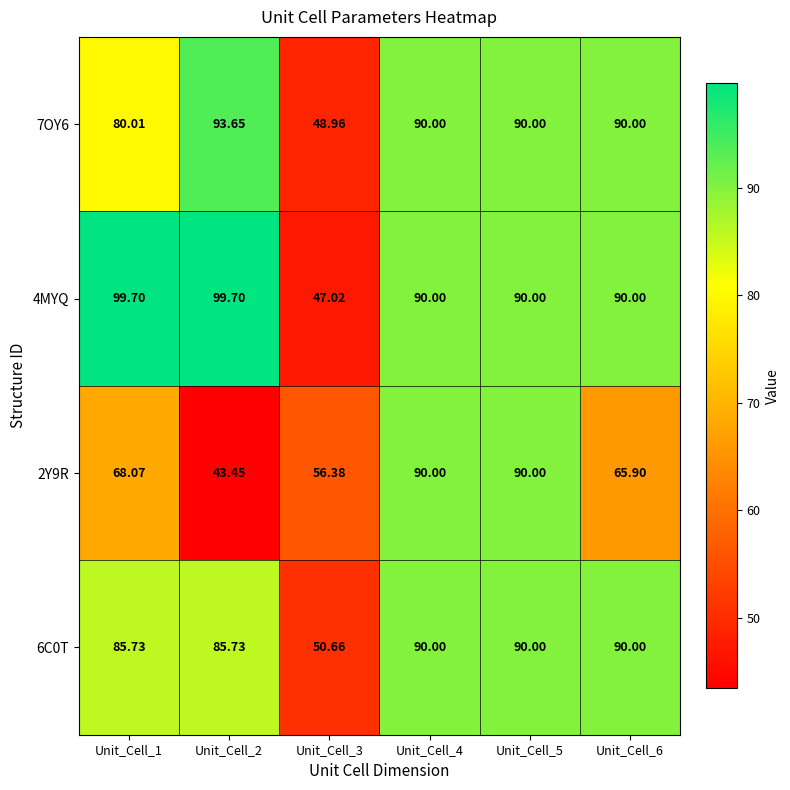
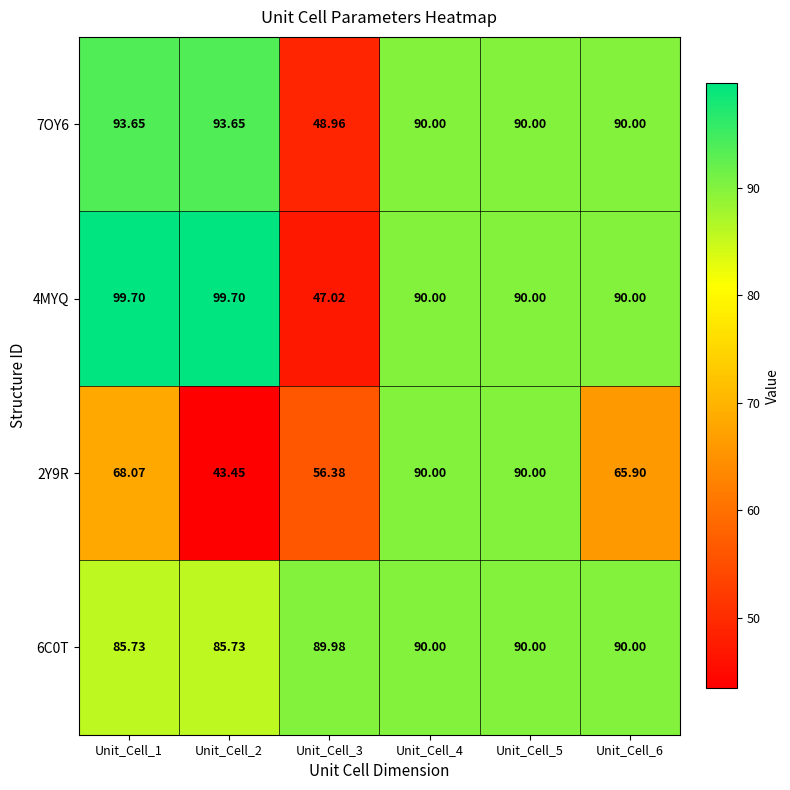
7OY6, Unit_Cell_1: 80.01 -> 93.65
6C0T, Unit_Cell_3: 50.66 -> 89.98
